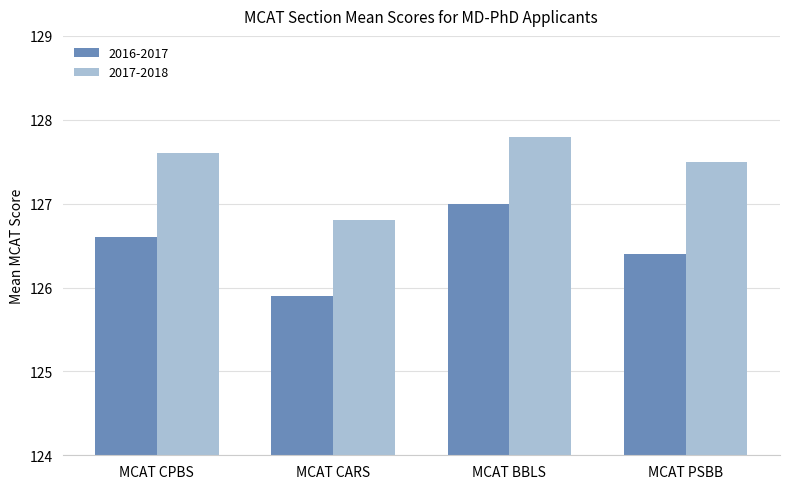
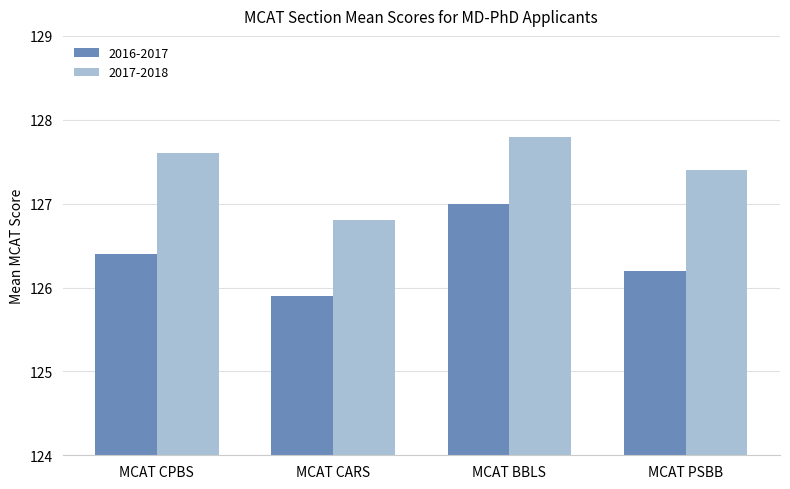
2016-2017, MCAT CPBS: 126.6 -> 126.4
2016-2017, MCAT PSBB: 126.4 -> 126.2
2017-2018, MCAT PSBB: 127.5 -> 127.4
